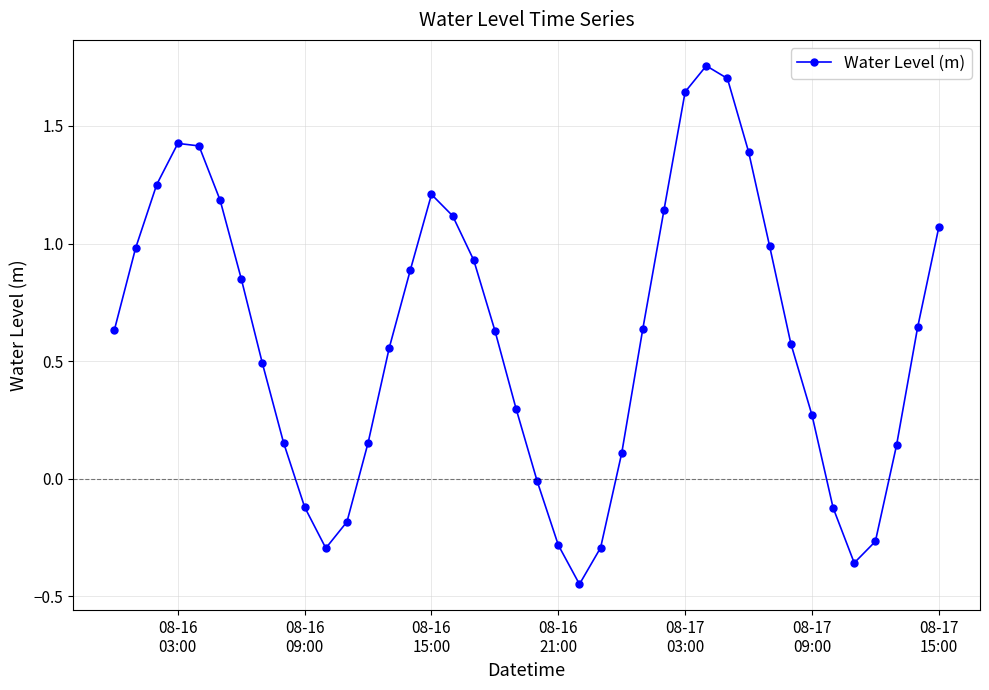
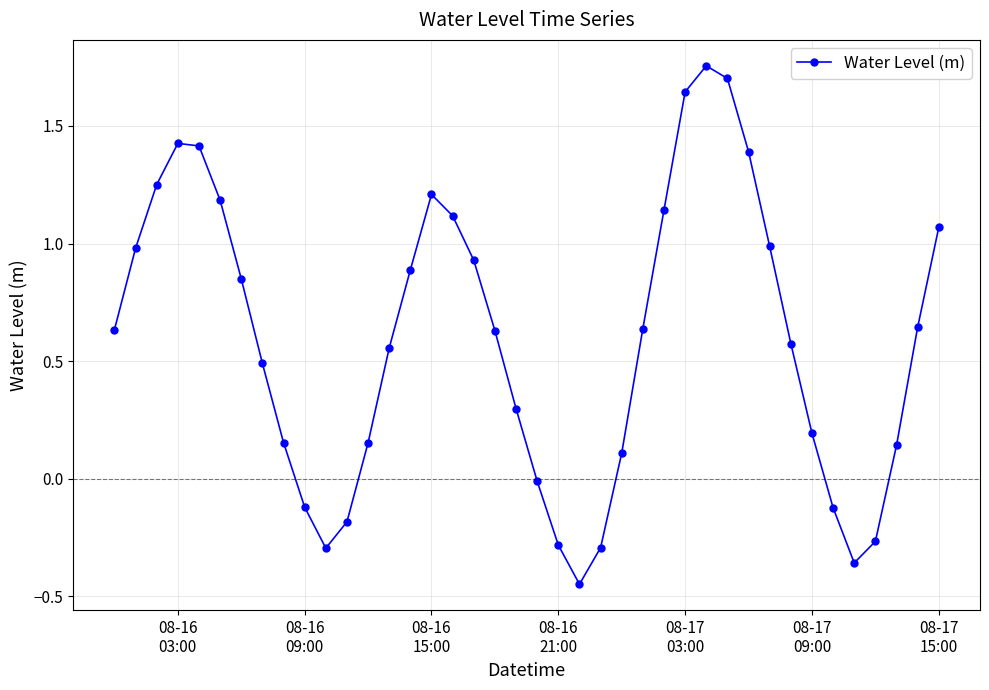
08-17 09:00: 0.27 -> 0.19
